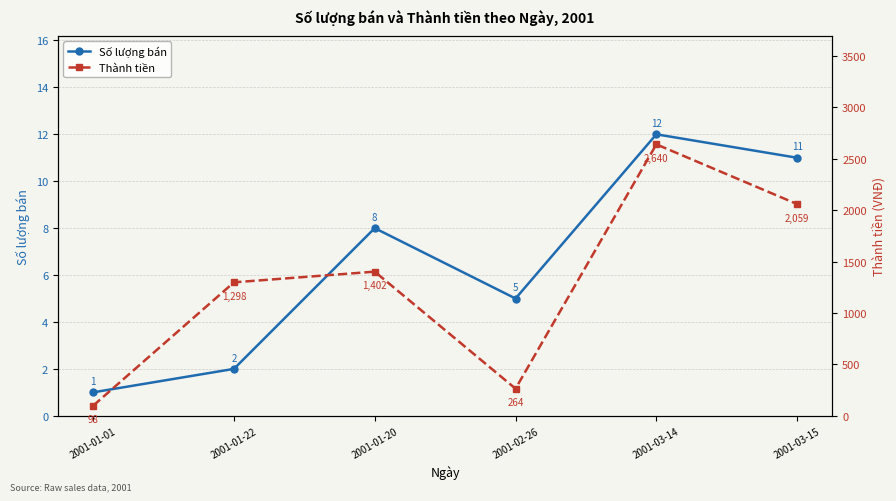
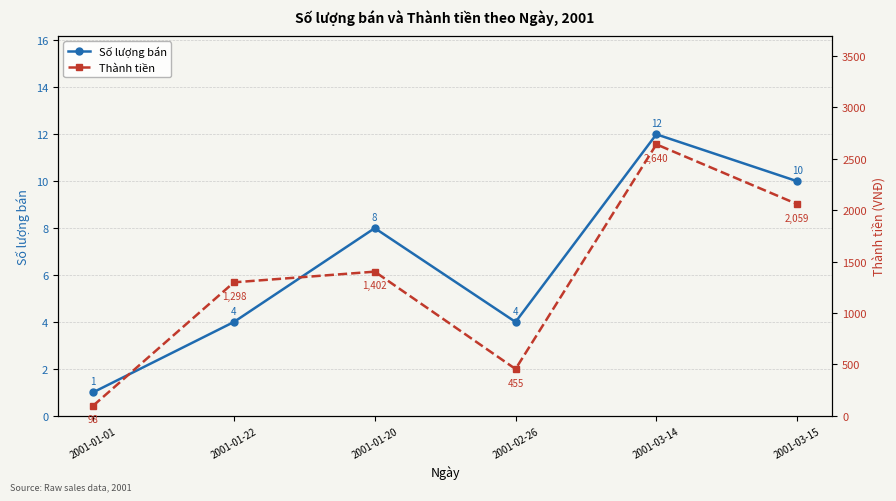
Số lượng bán, 2001-01-22: 2 -> 4
Số lượng bán, 2001-02-26: 5 -> 4
Số lượng bán, 2001-03-15: 11 -> 10
Thành tiền, 2001-02-26: 264 -> 455
